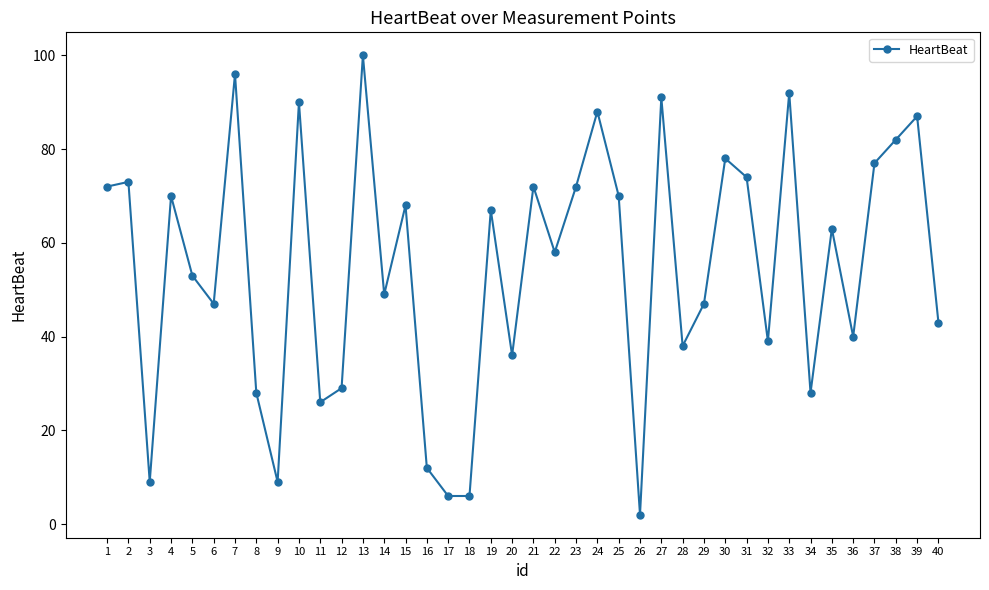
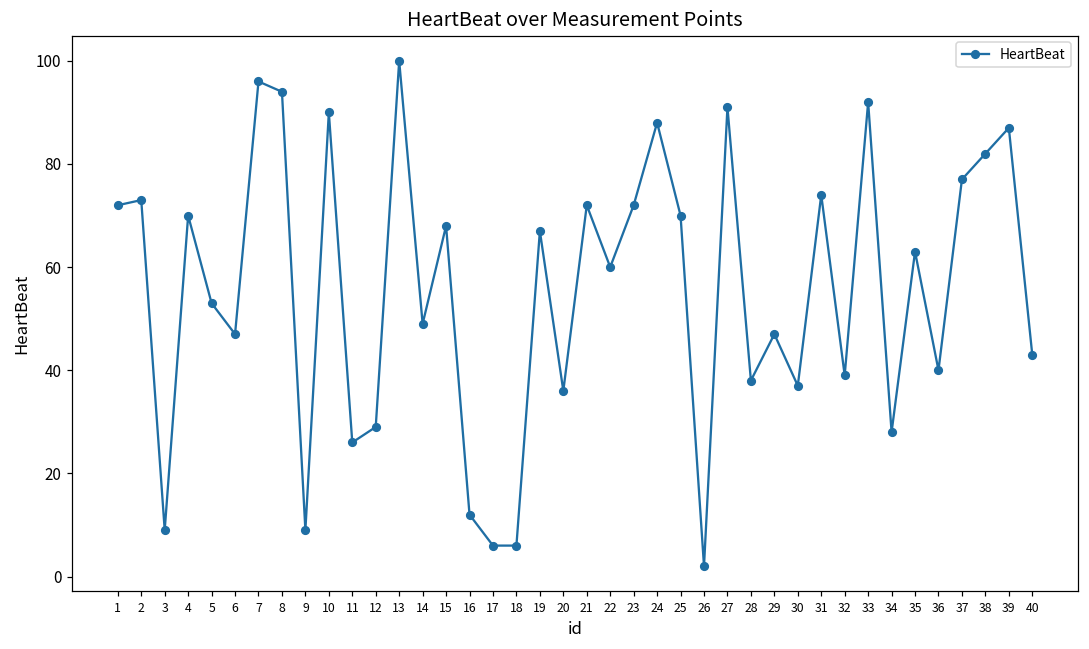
8: 28 -> 94
22: 58 -> 60
30: 78 -> 37
